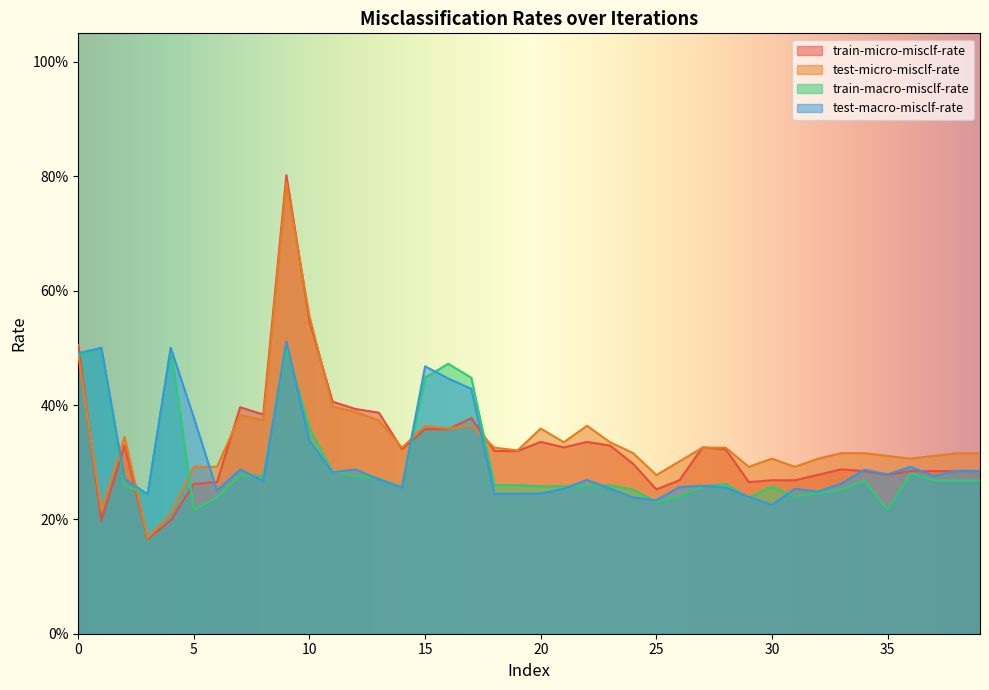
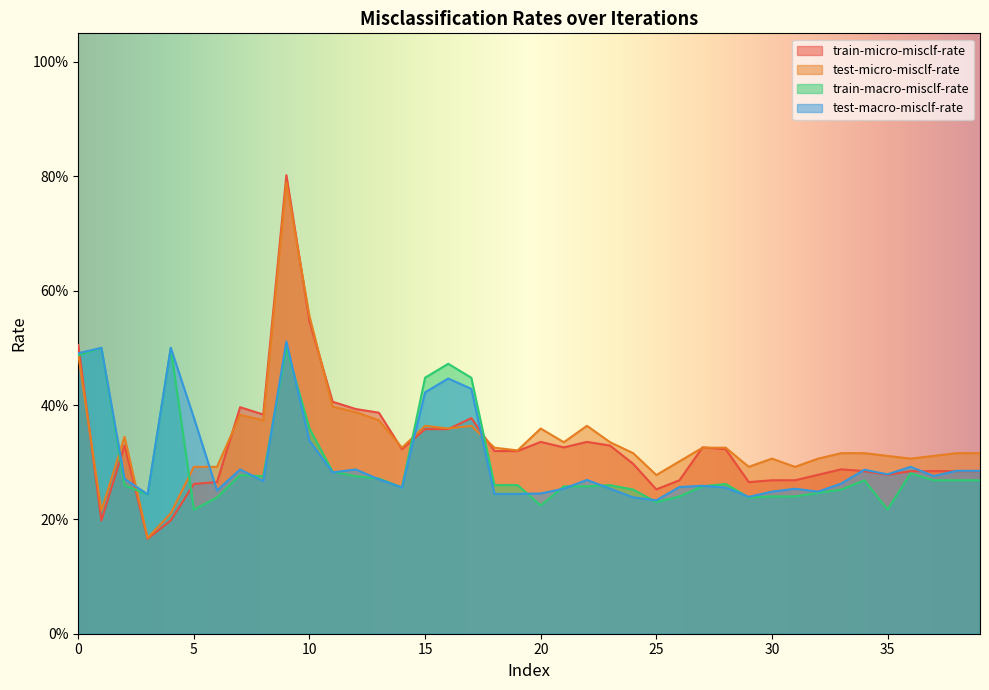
test-macro-misclf-rate, 15: 47% -> 42%
train-macro-misclf-rate, 20: 26% -> 22%
train-macro-misclf-rate, 30: 26% -> 24%
test-macro-misclf-rate, 30: 23% -> 25%
